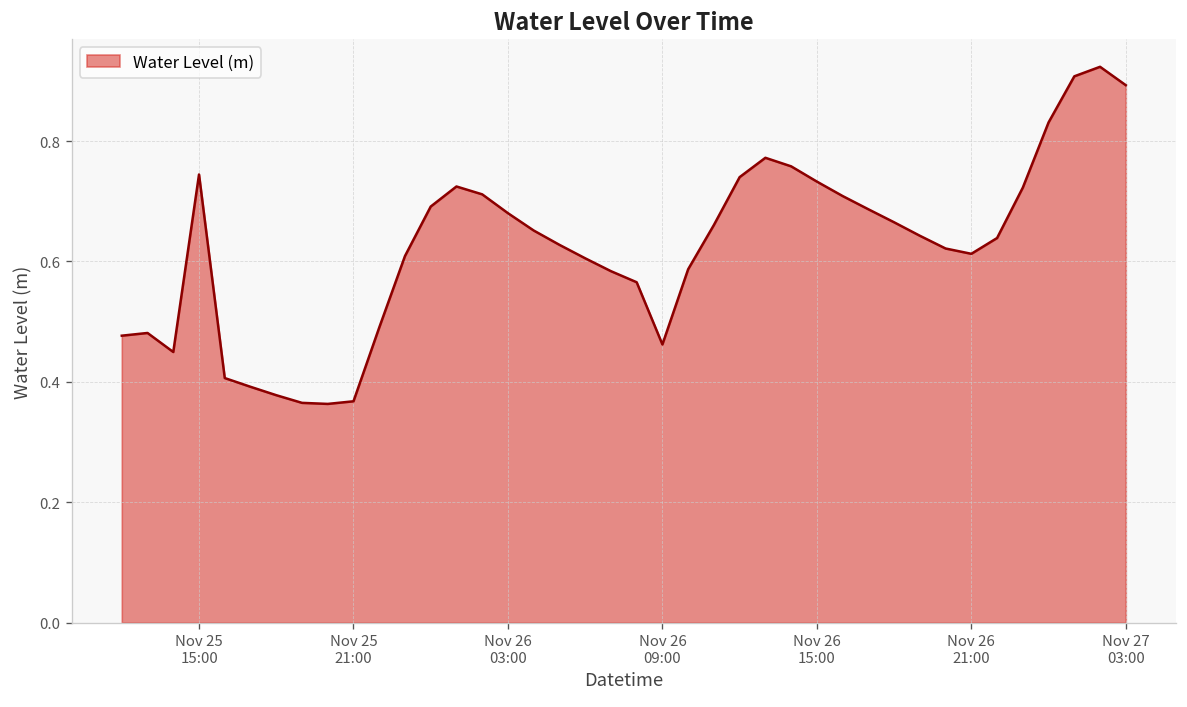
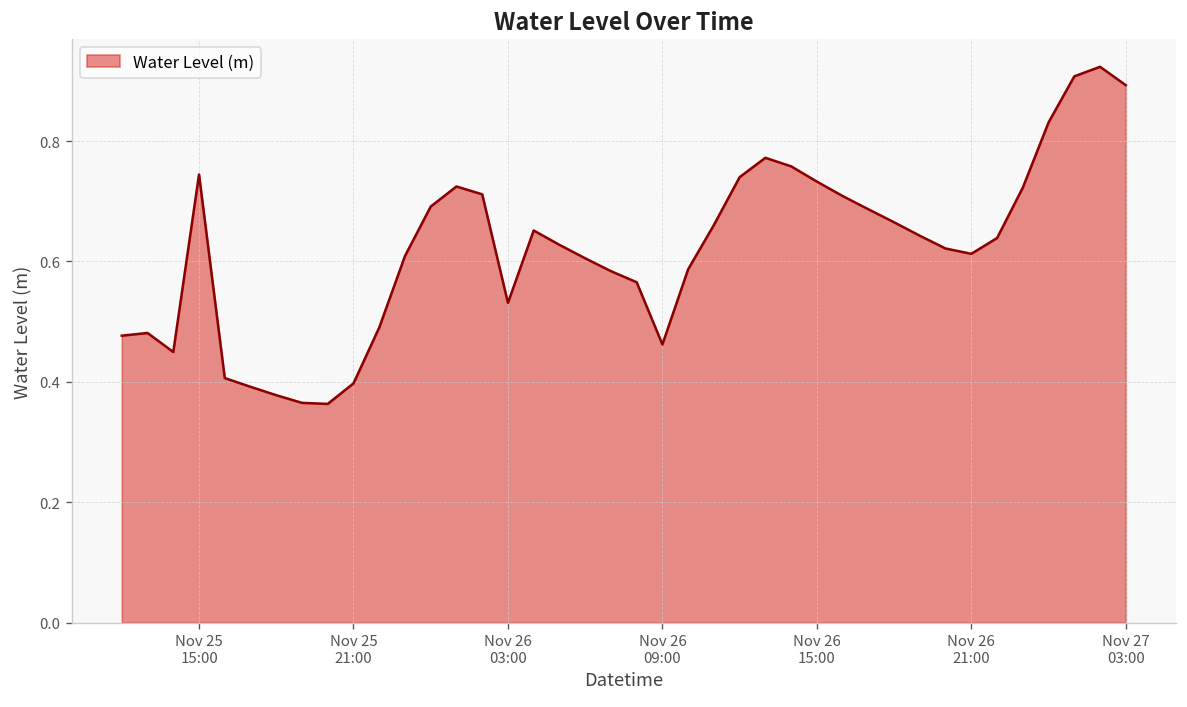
Nov 25 21:00: 0.37 -> 0.40
Nov 26 03:00: 0.68 -> 0.53
